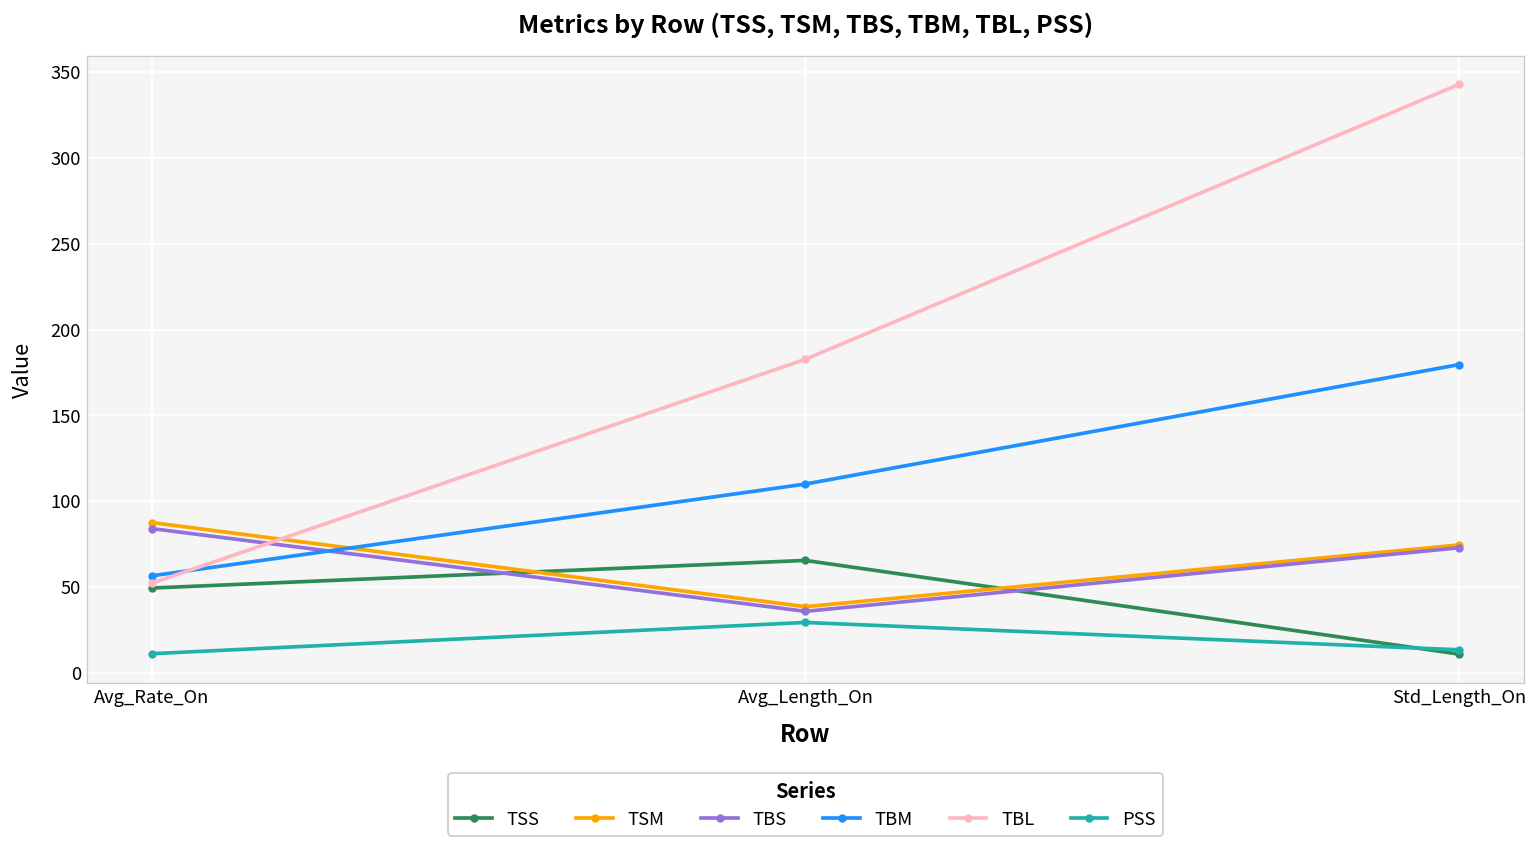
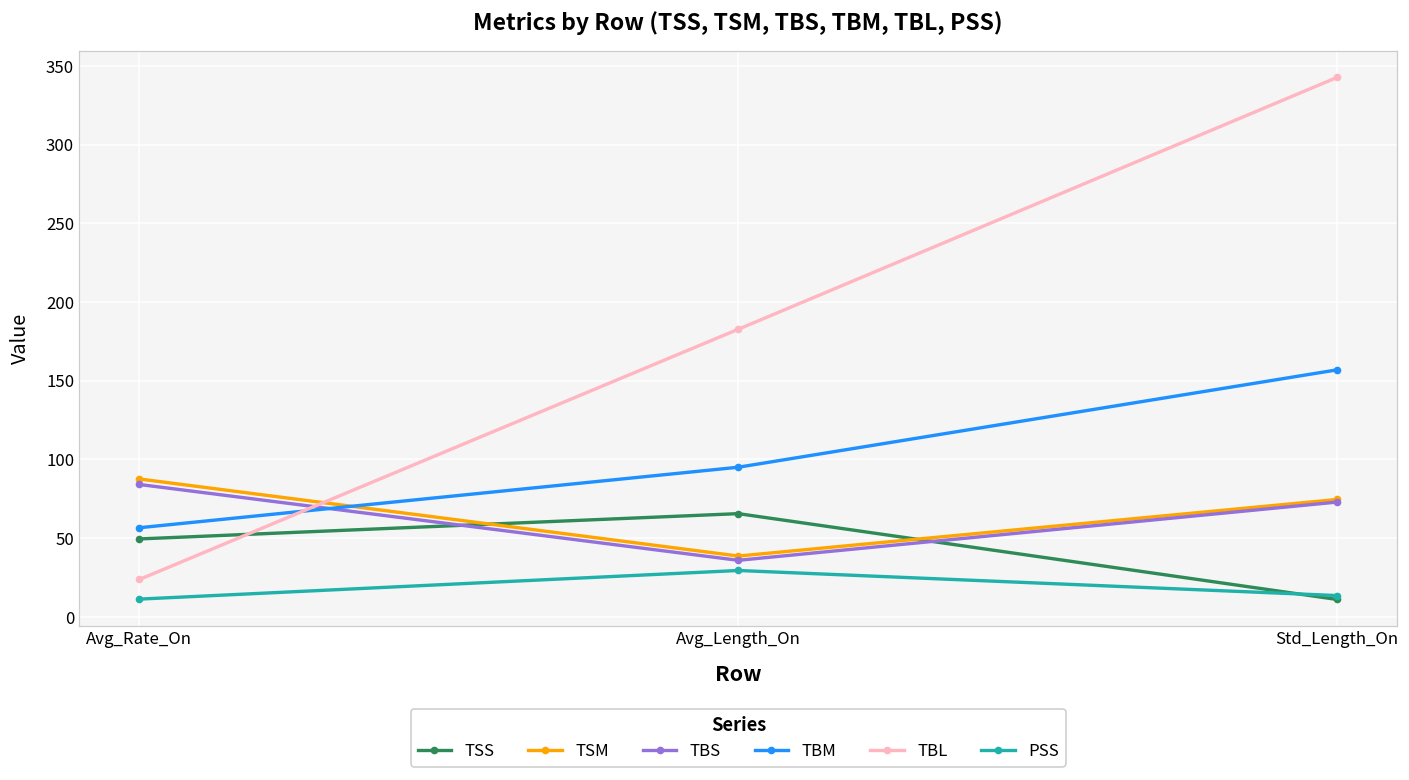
TBL, Avg_Rate_On: 52 -> 24
TBM, Avg_Length_On: 110 -> 95
TBM, Std_Length_On: 180 -> 157
